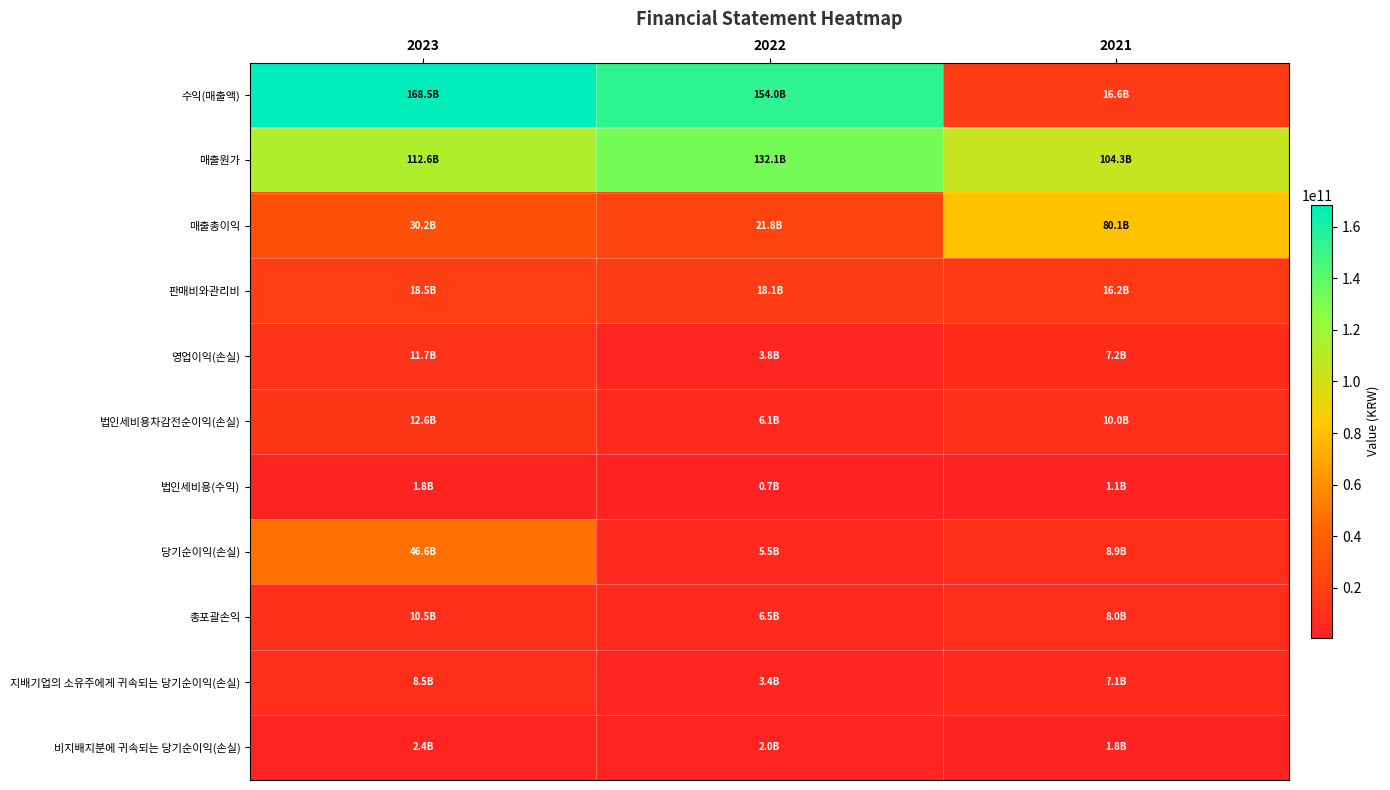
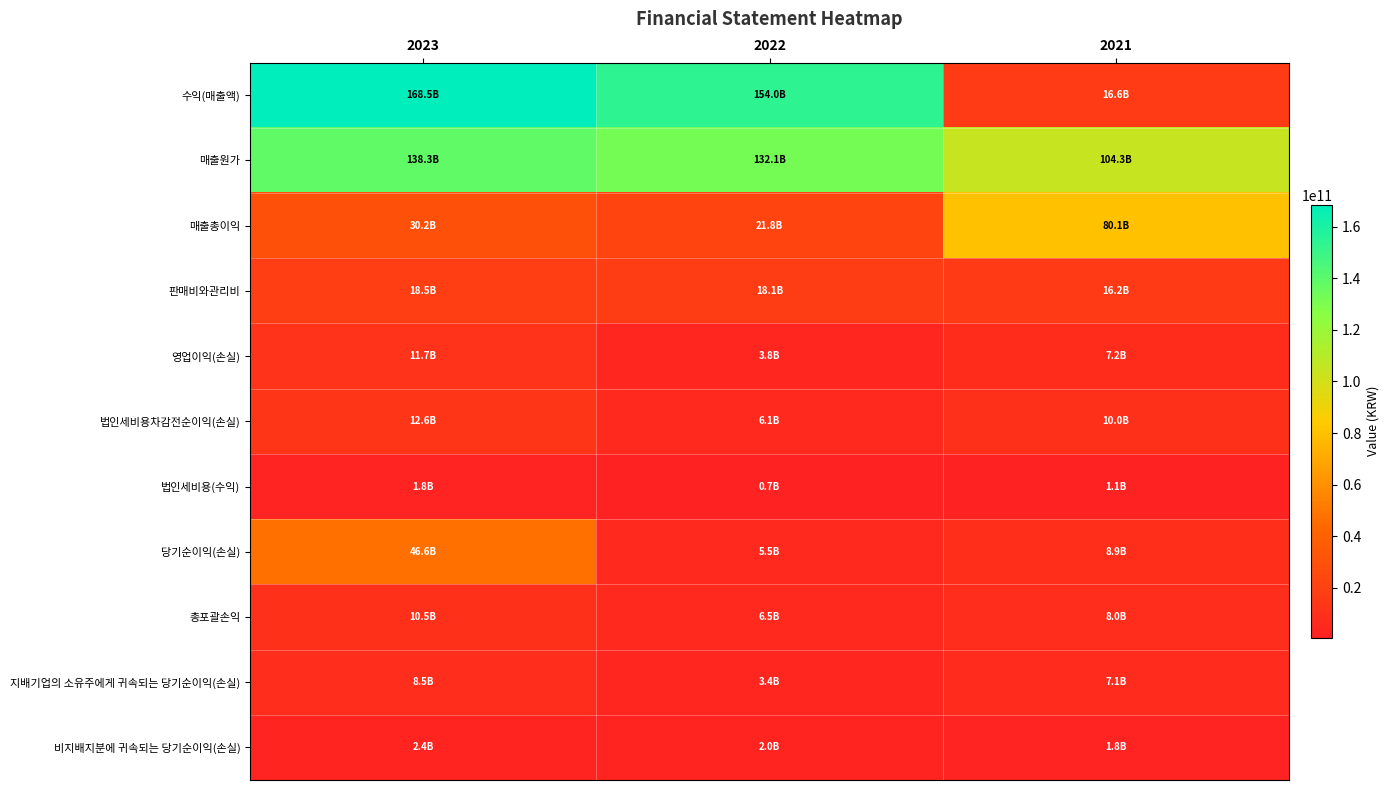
매출원가, 2023: 112.6B -> 138.3B
